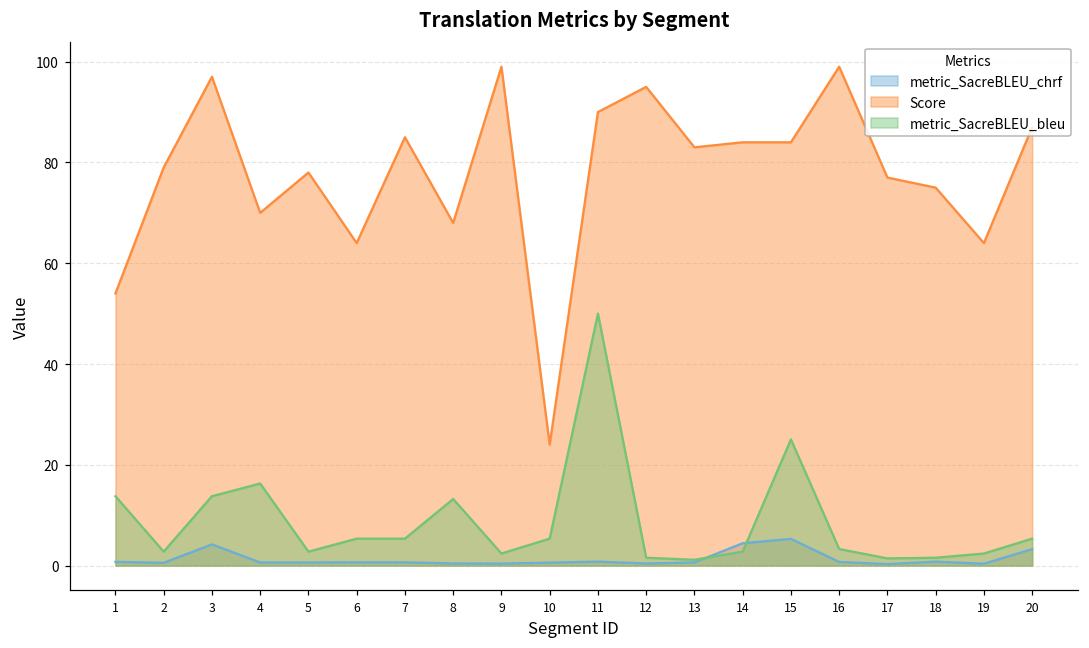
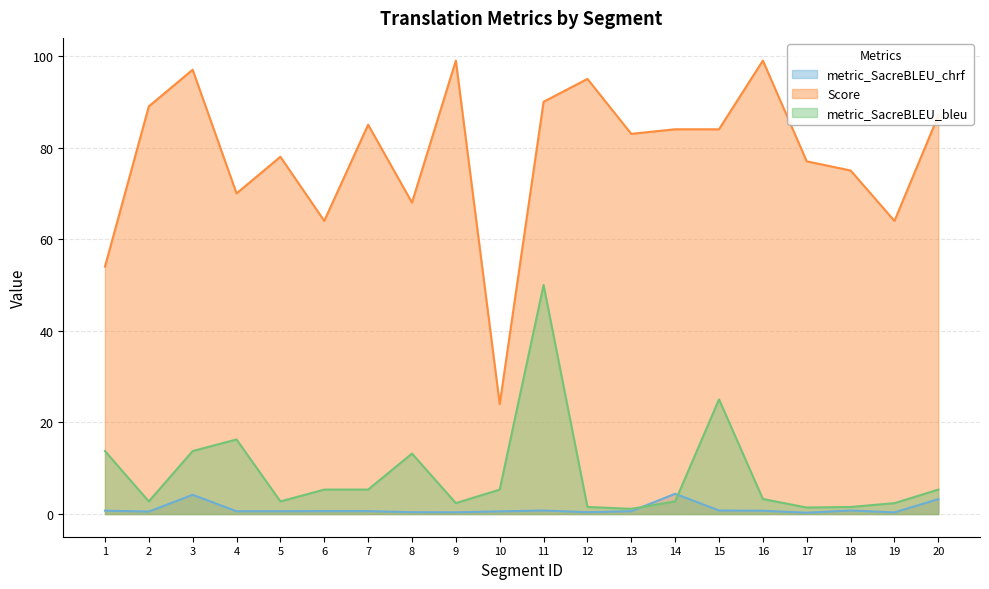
Score, 2: 79 -> 89
metric_SacreBLEU_chrf, 15: 5 -> 1
